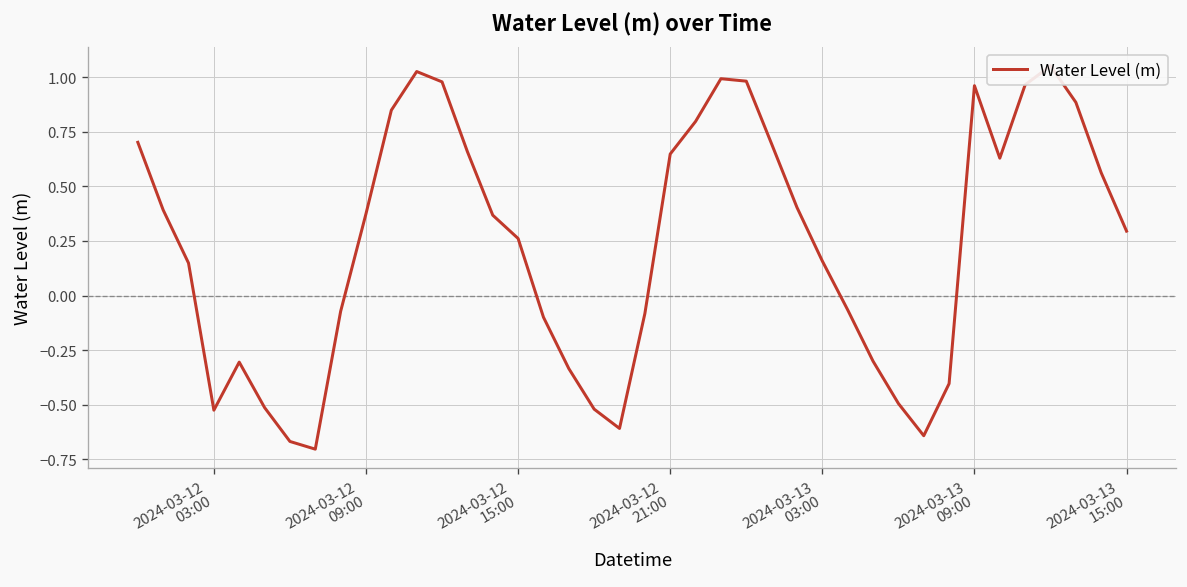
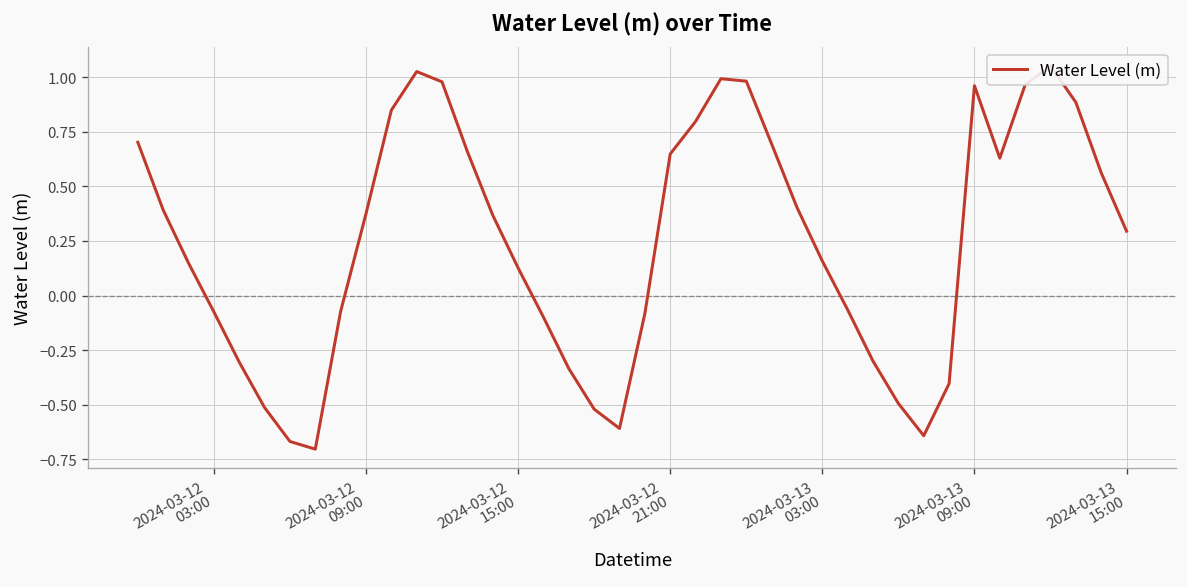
2024-03-12 03:00: -0.52 -> -0.07
2024-03-12 15:00: 0.26 -> 0.13
